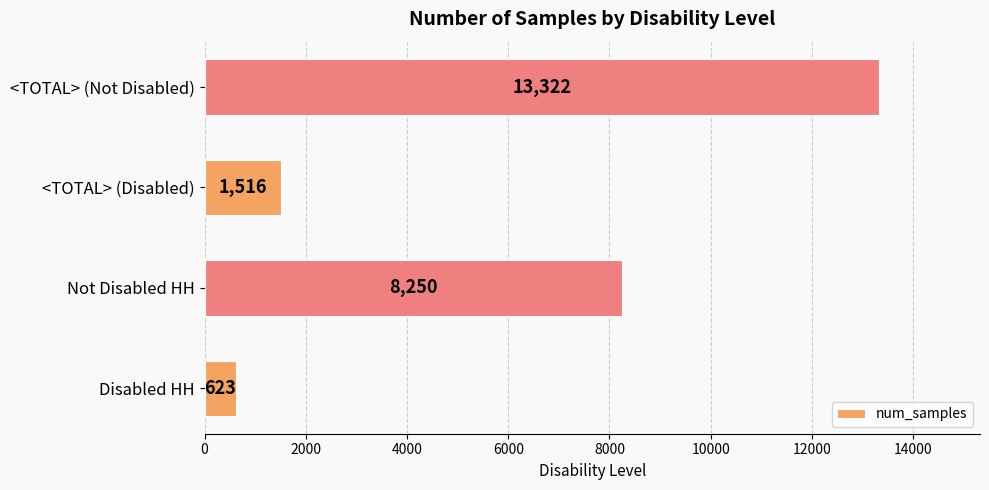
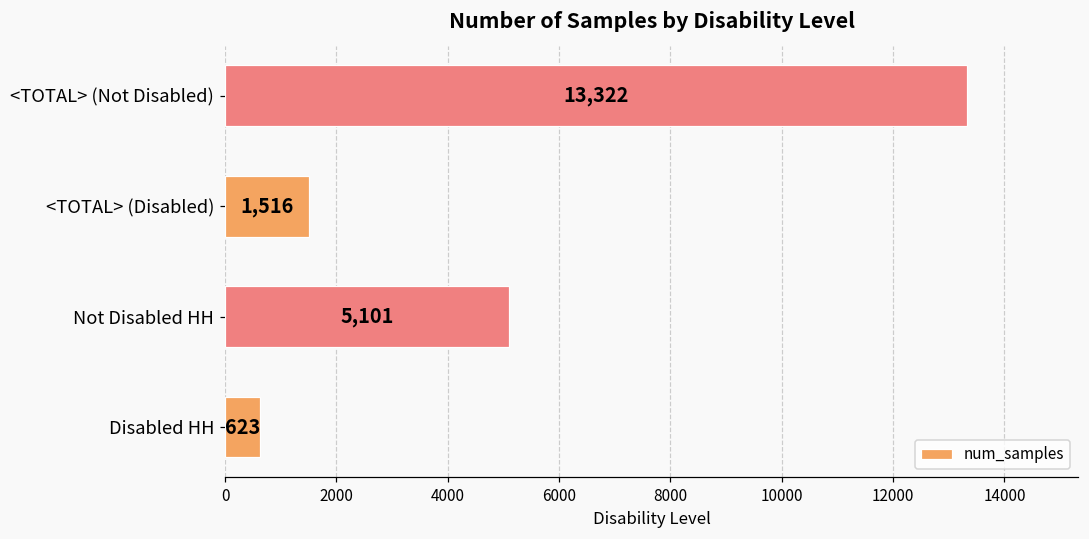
Not Disabled HH: 8,250 -> 5,101
